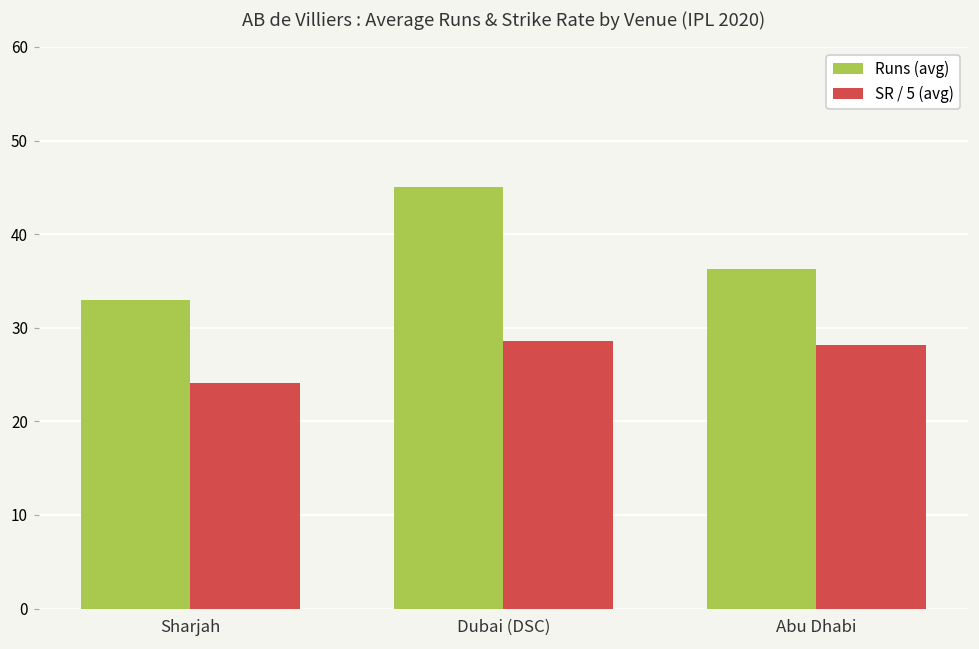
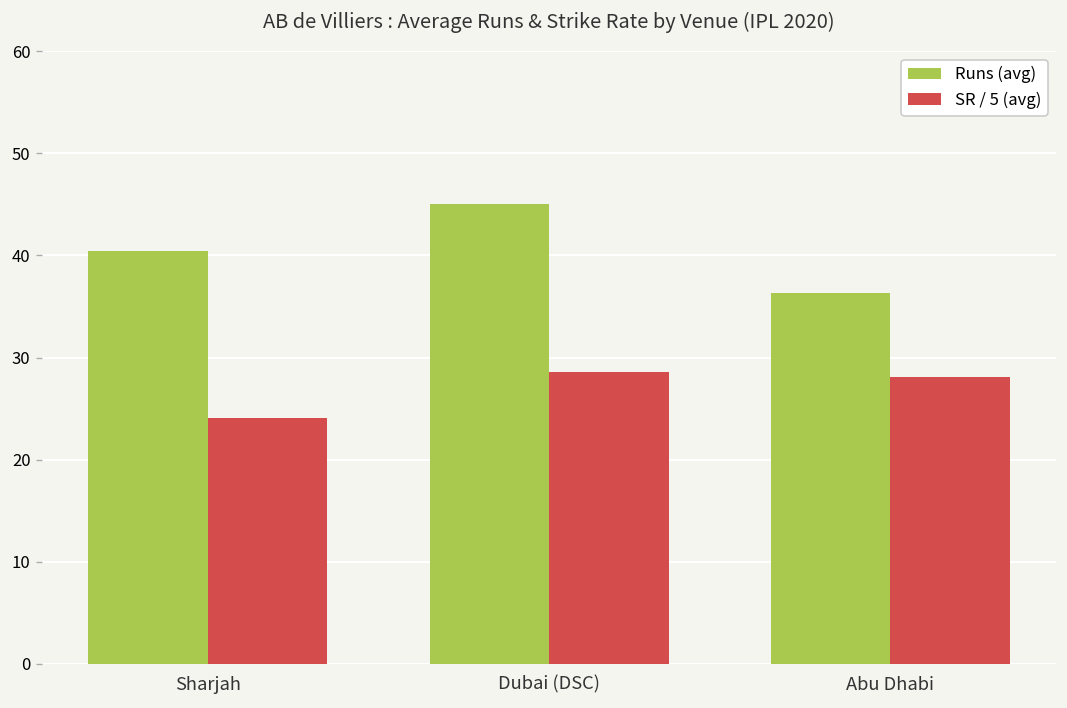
Runs (avg), Sharjah: 33 -> 40
